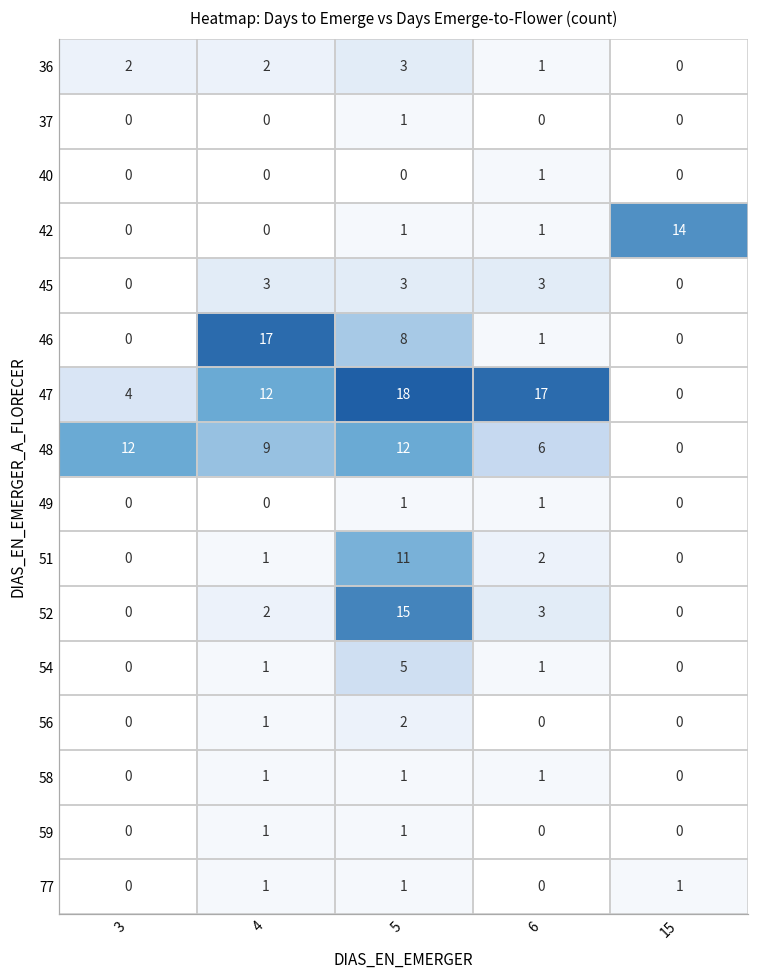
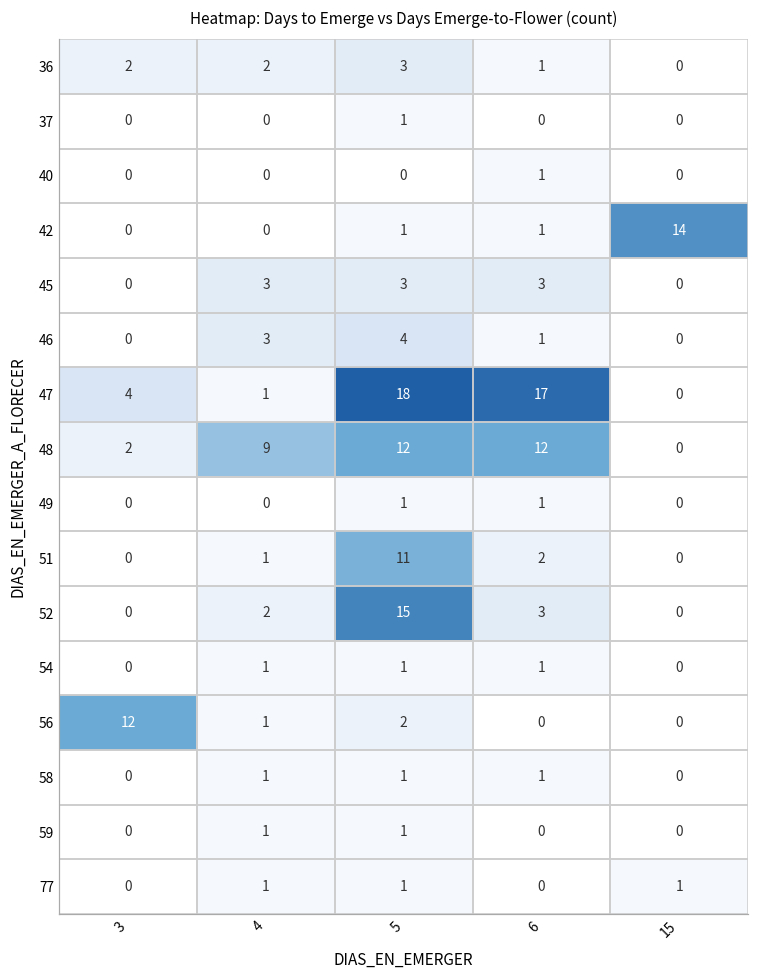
46, 4: 17 -> 3
46, 5: 8 -> 4
47, 4: 12 -> 1
48, 3: 12 -> 2
48, 6: 6 -> 12
54, 5: 5 -> 1
56, 3: 0 -> 12
